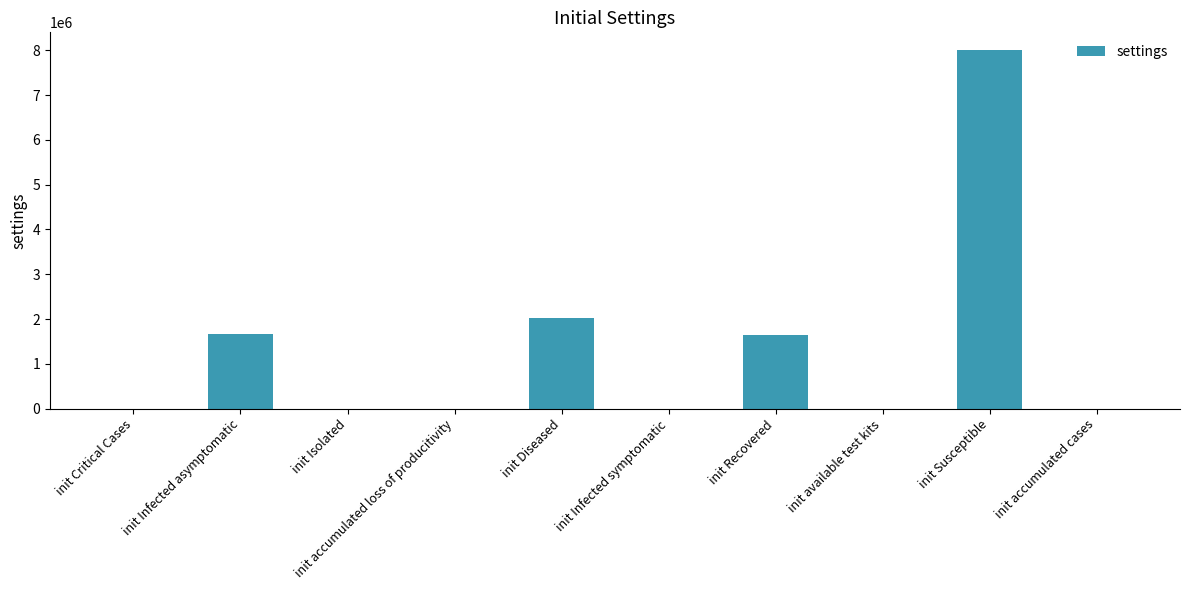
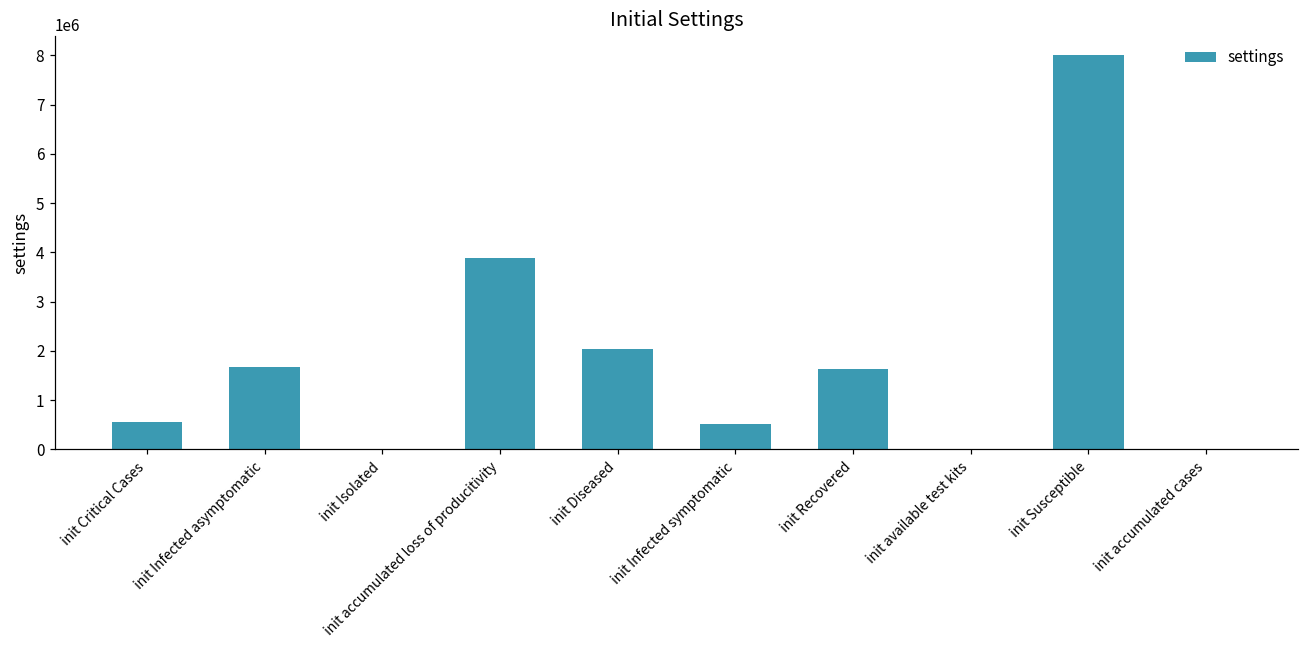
init Critical Cases: 0 -> 600000
init accumulated loss of producitivity: 0 -> 3900000
init Infected symptomatic: 0 -> 500000
